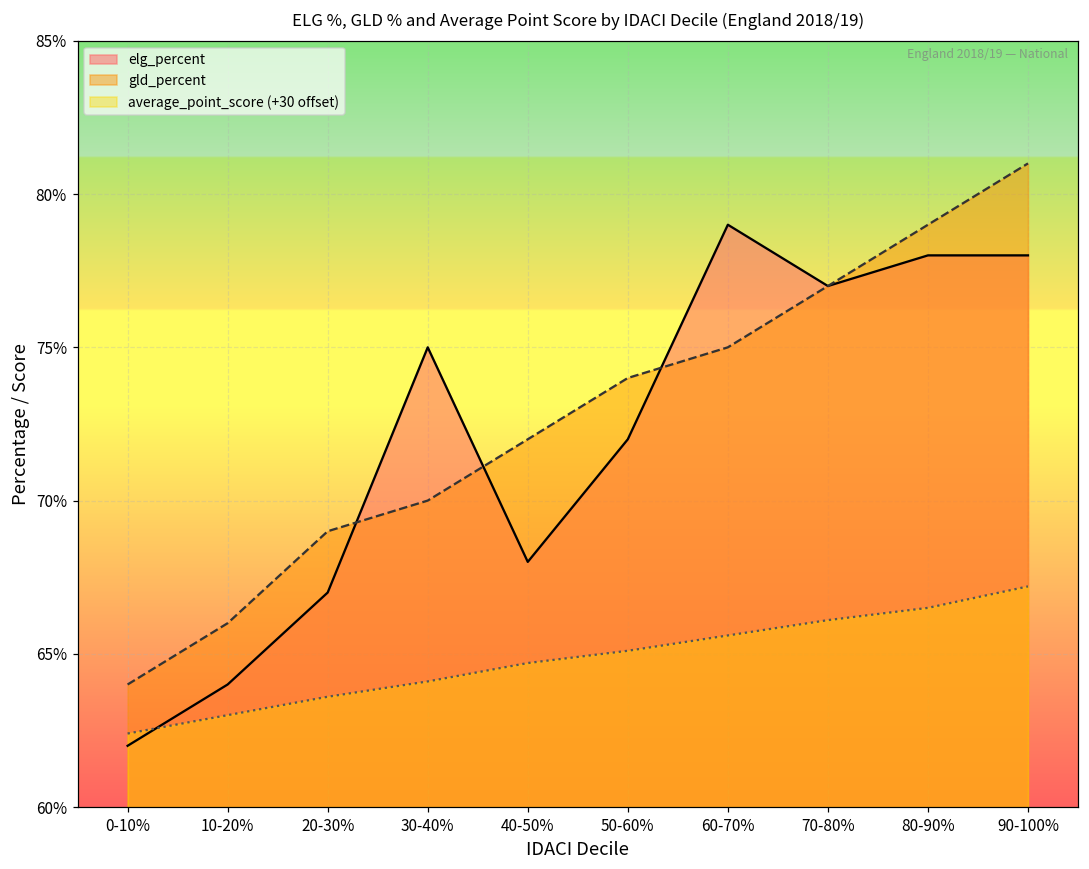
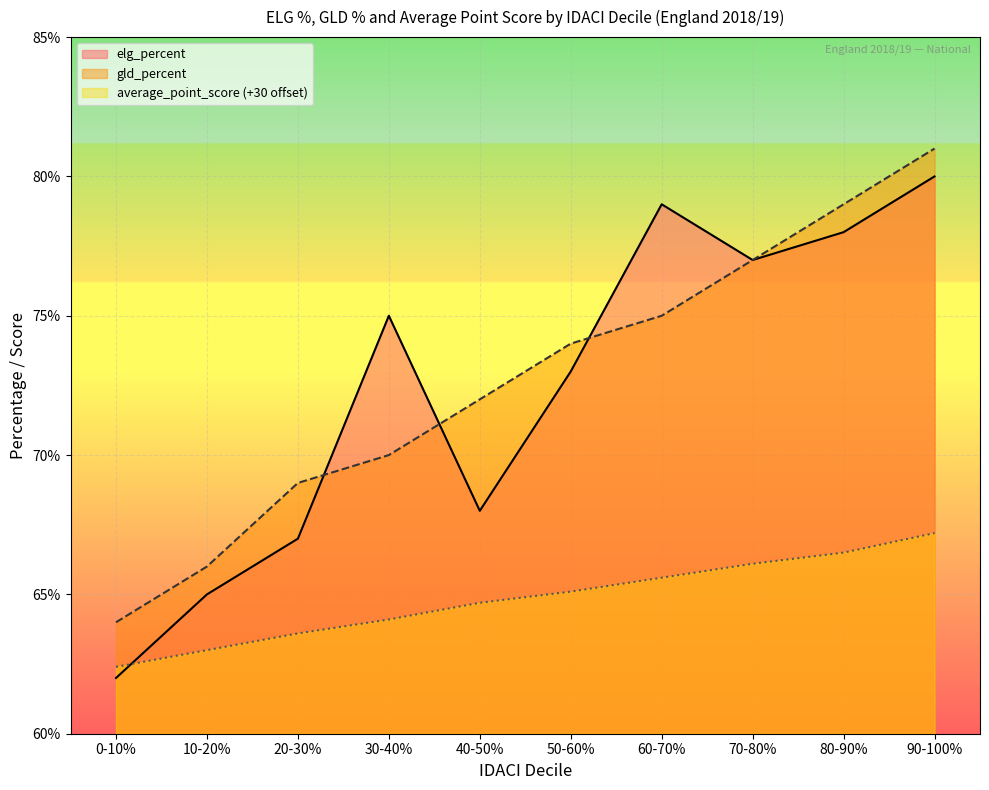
elg_percent, 10-20%: 64% -> 65%
elg_percent, 50-60%: 72% -> 73%
elg_percent, 90-100%: 78% -> 80%
